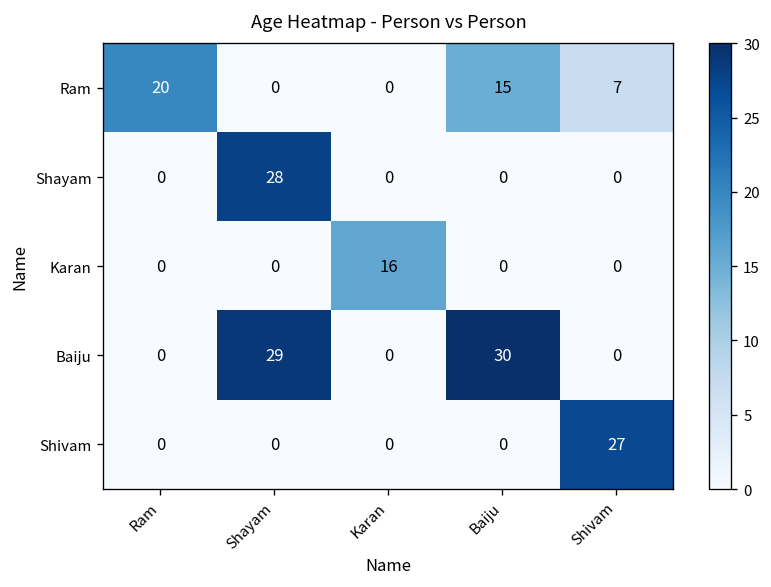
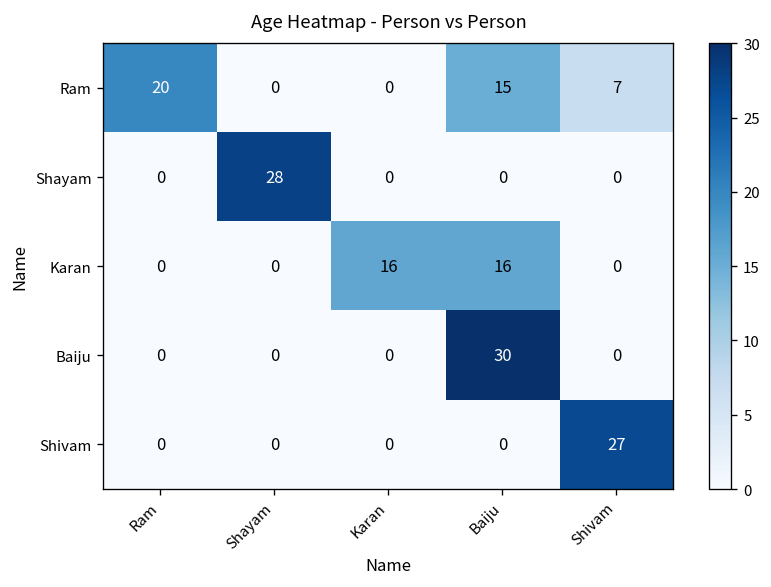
Karan, Baiju: 0 -> 16
Baiju, Shayam: 29 -> 0
